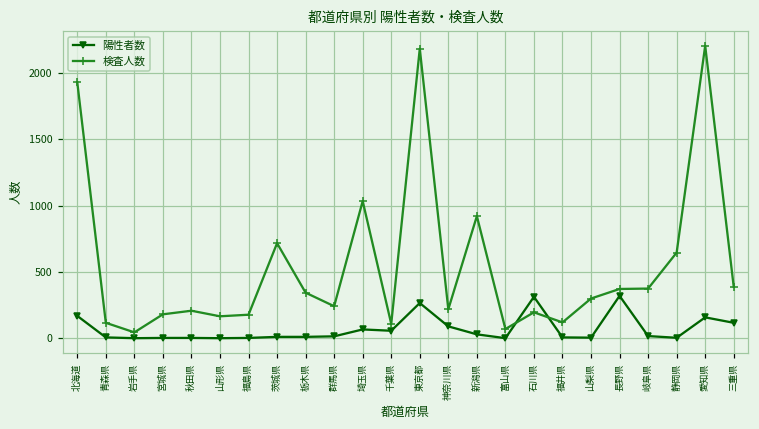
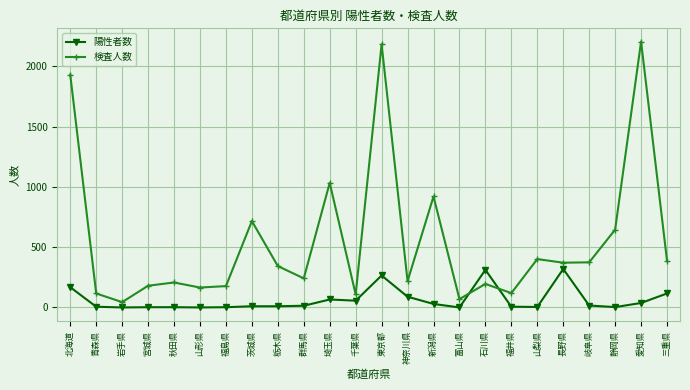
検査人数, 山梨県: 300 -> 400
陽性者数, 愛知県: 160 -> 40
